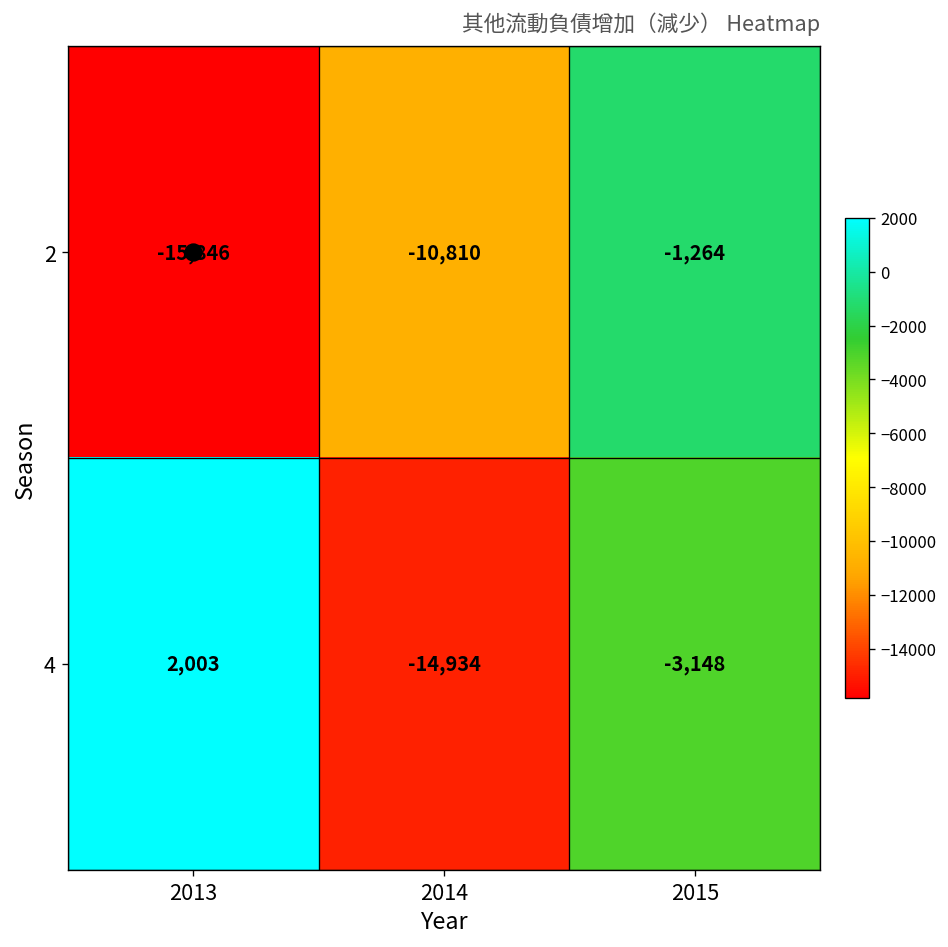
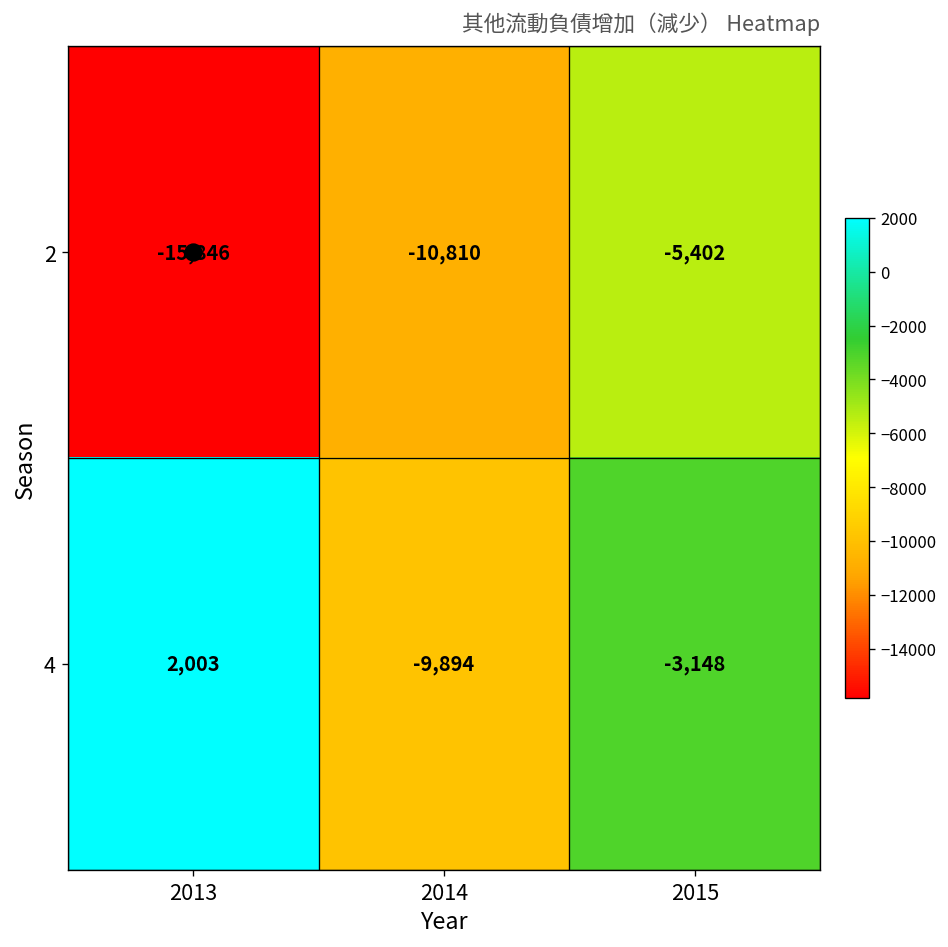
2, 2015: -1,264 -> -5,402
4, 2014: -14,934 -> -9,894
